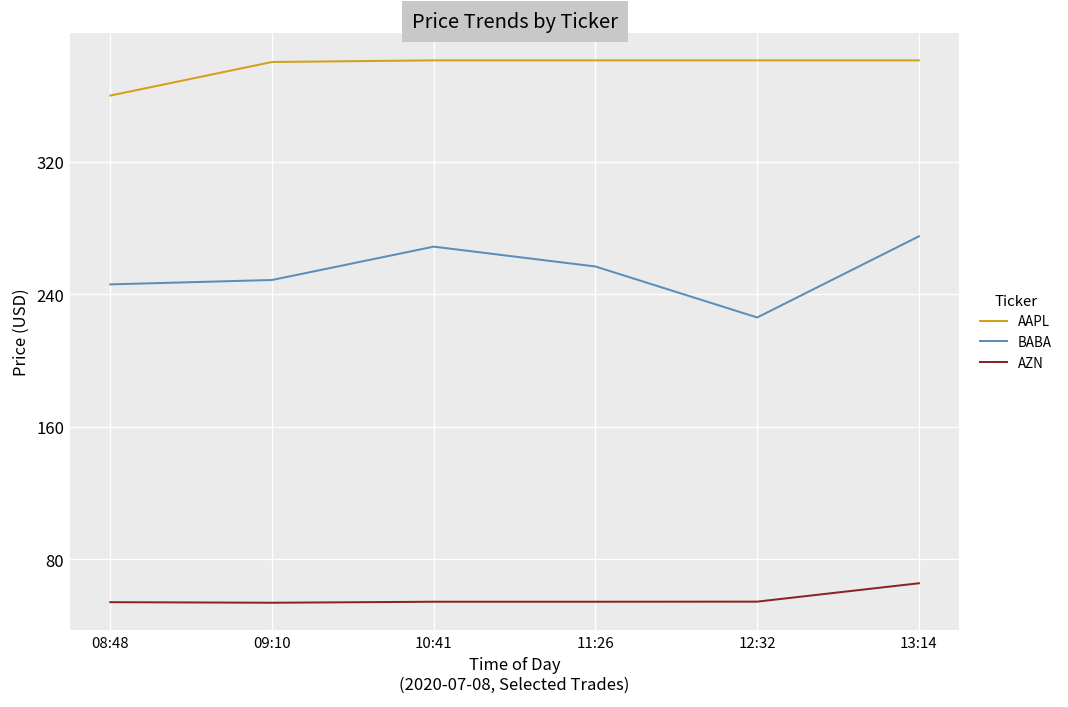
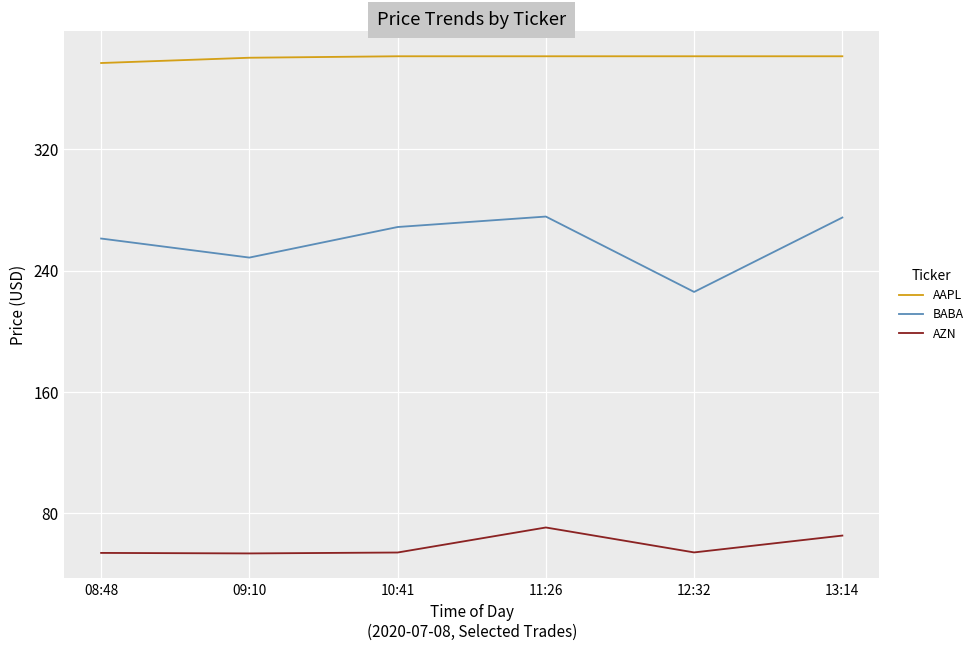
AAPL, 08:48: 360 -> 377
BABA, 08:48: 246 -> 261
BABA, 11:26: 257 -> 276
AZN, 11:26: 54 -> 71
